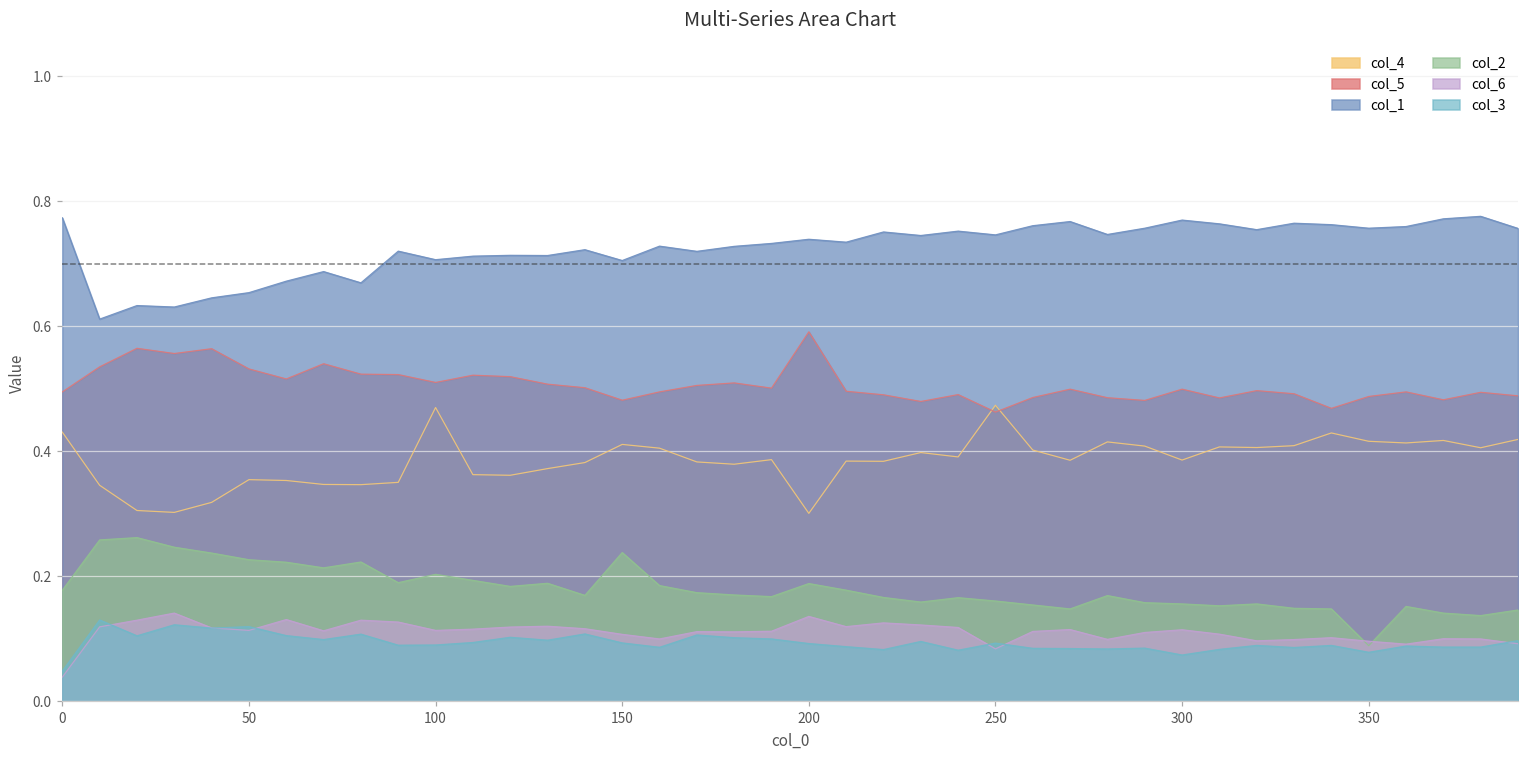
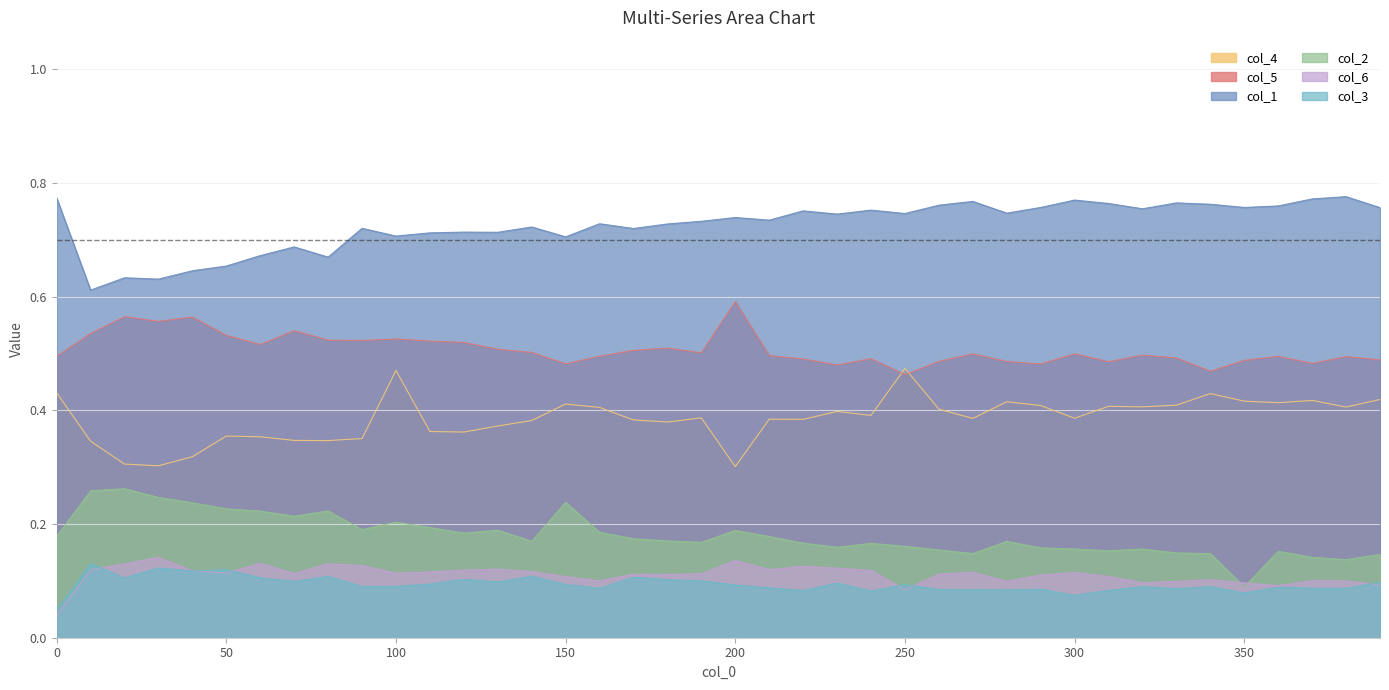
col_5, 100: 0.51 -> 0.53
